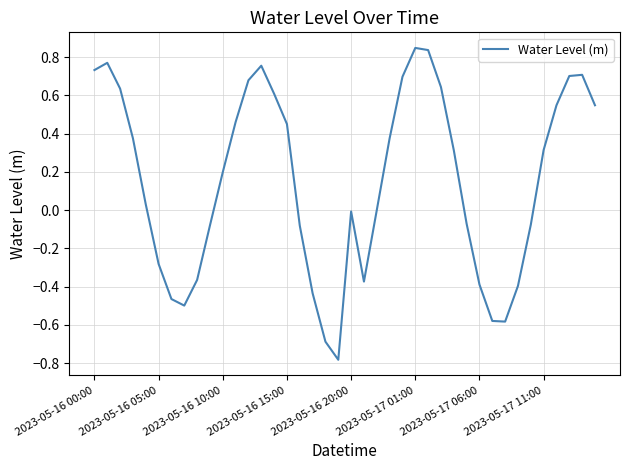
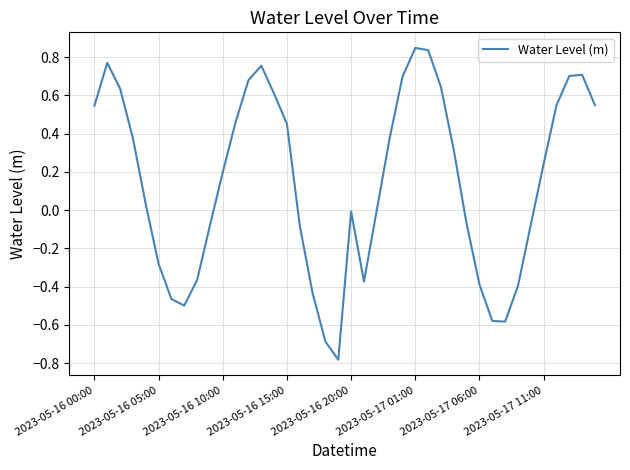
2023-05-16 00:00: 0.73 -> 0.55
2023-05-17 11:00: 0.31 -> 0.24
